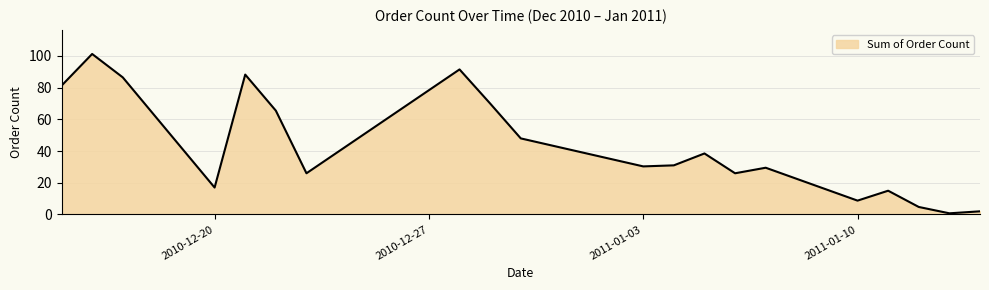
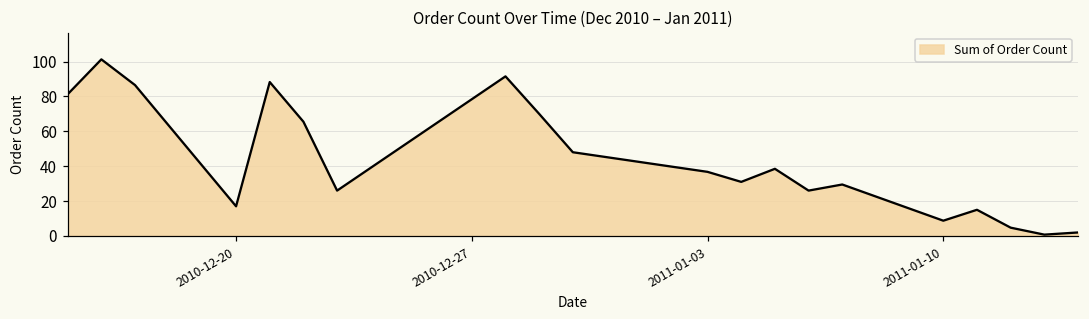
2011-01-03: 30 -> 37
